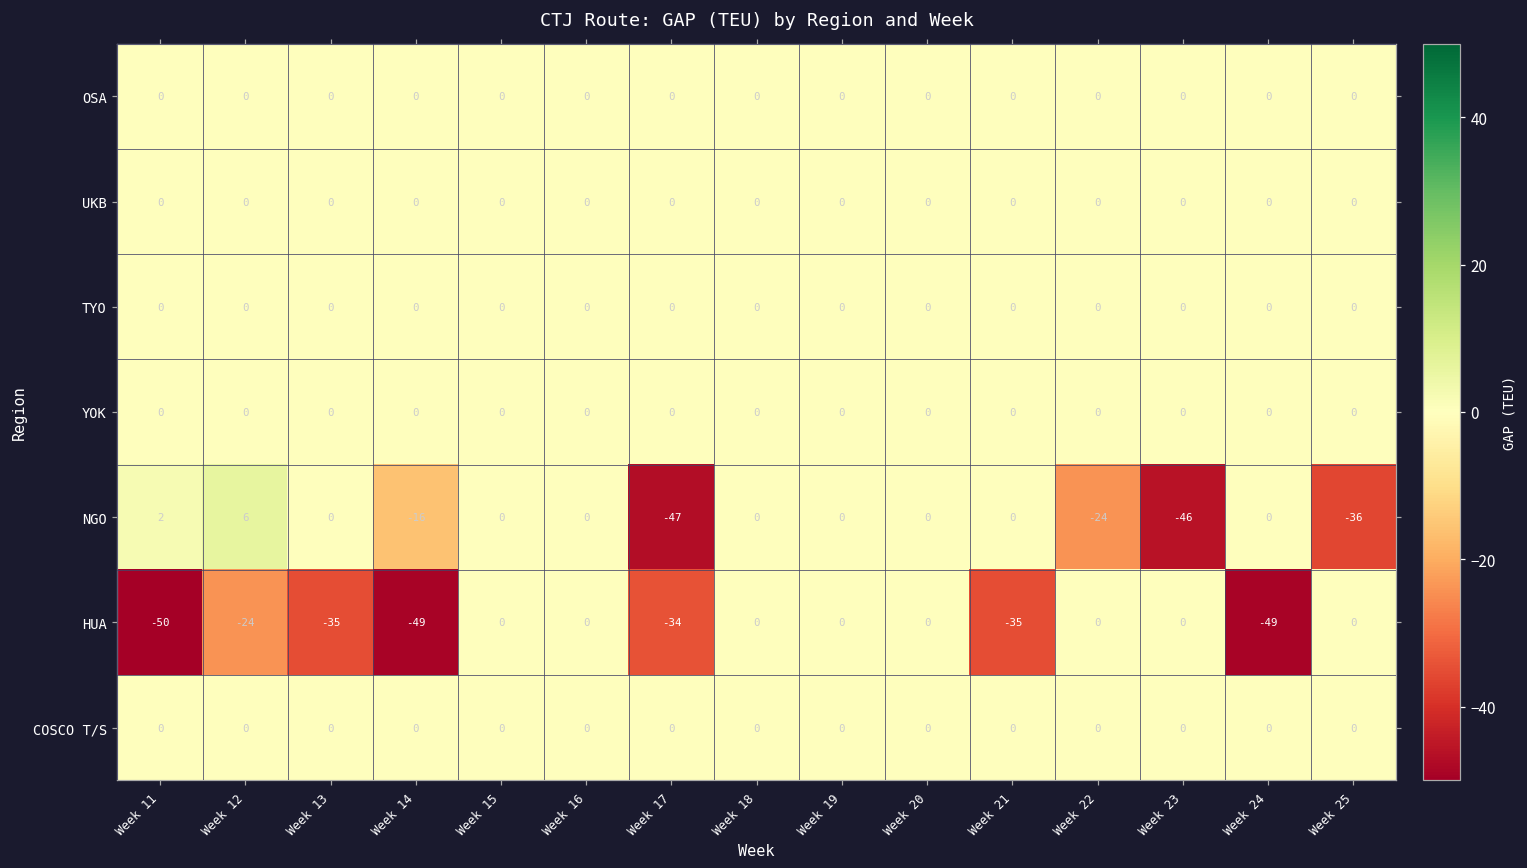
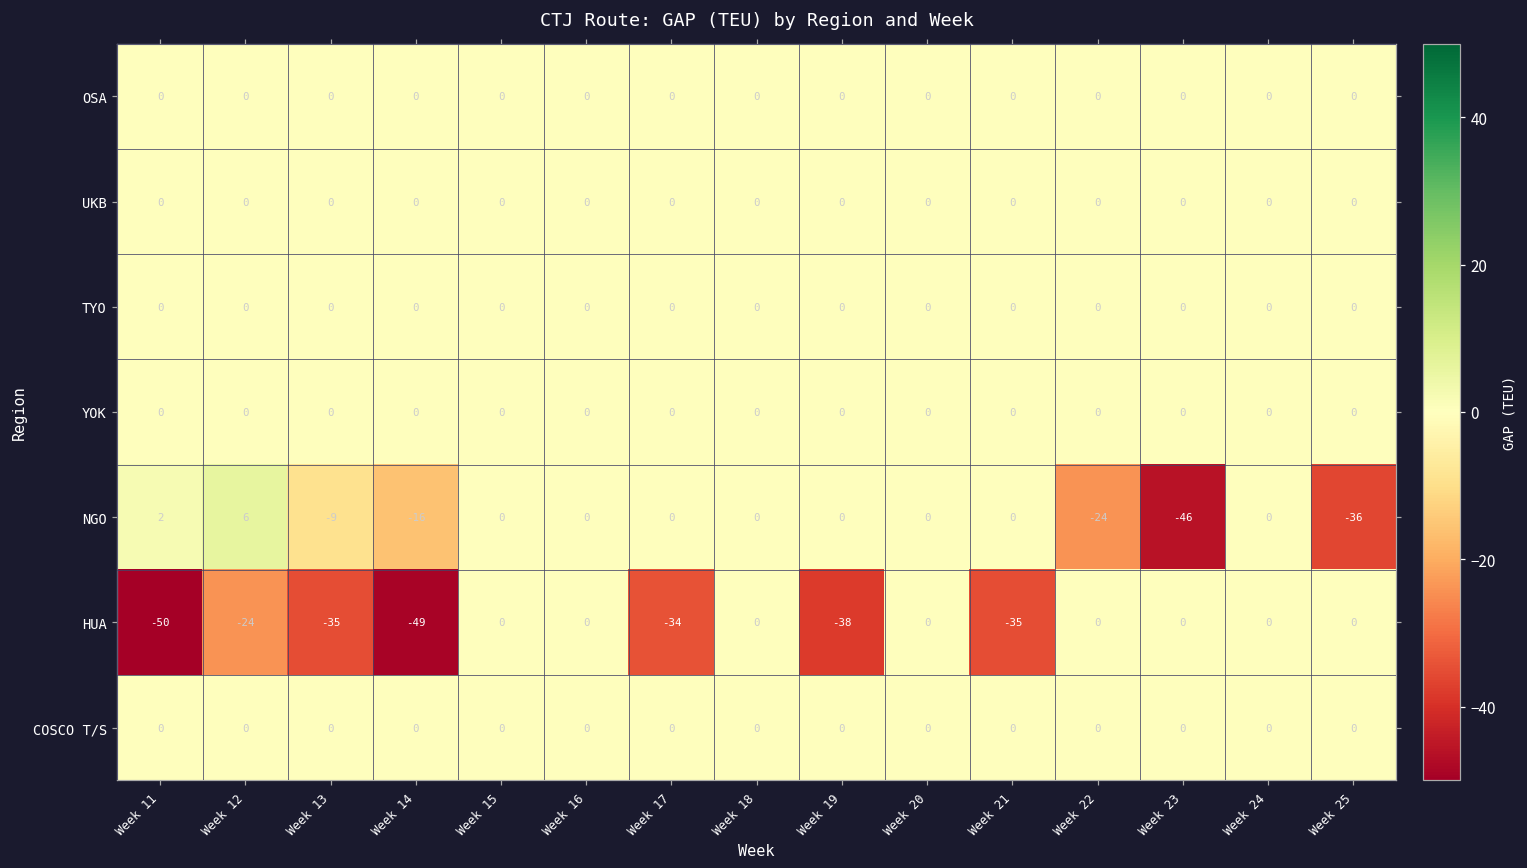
NGO, Week 13: 0 -> -9
NGO, Week 17: -47 -> 0
HUA, Week 19: 0 -> -38
HUA, Week 24: -49 -> 0
